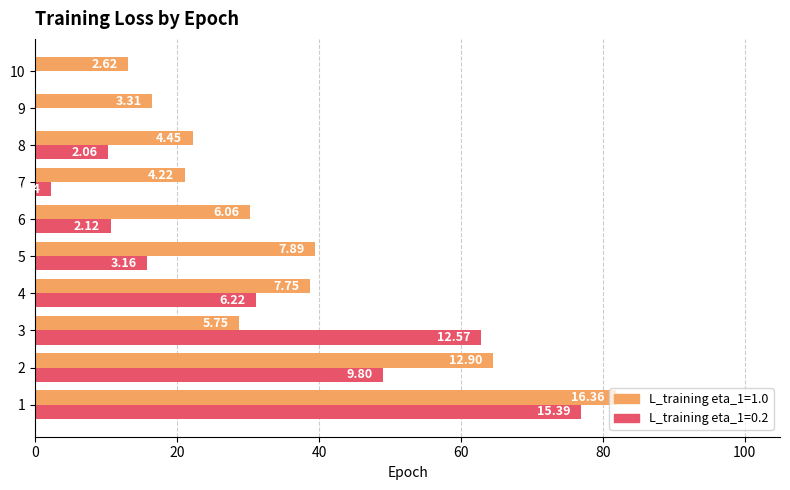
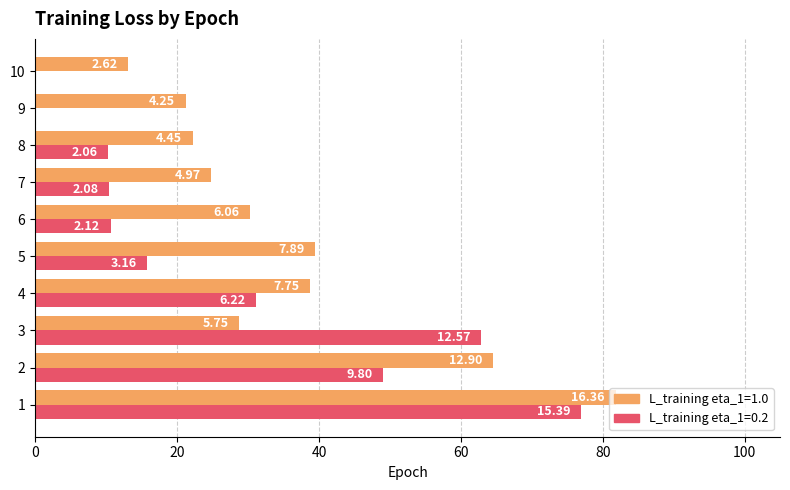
L_training eta_1=1.0, 9: 3.31 -> 4.25
L_training eta_1=1.0, 7: 4.22 -> 4.97
L_training eta_1=0.2, 7: 2 -> 10
